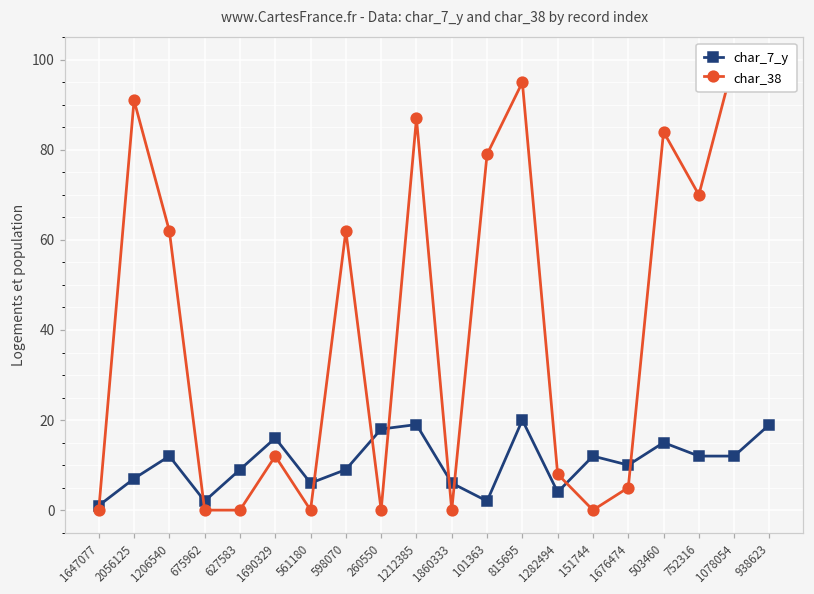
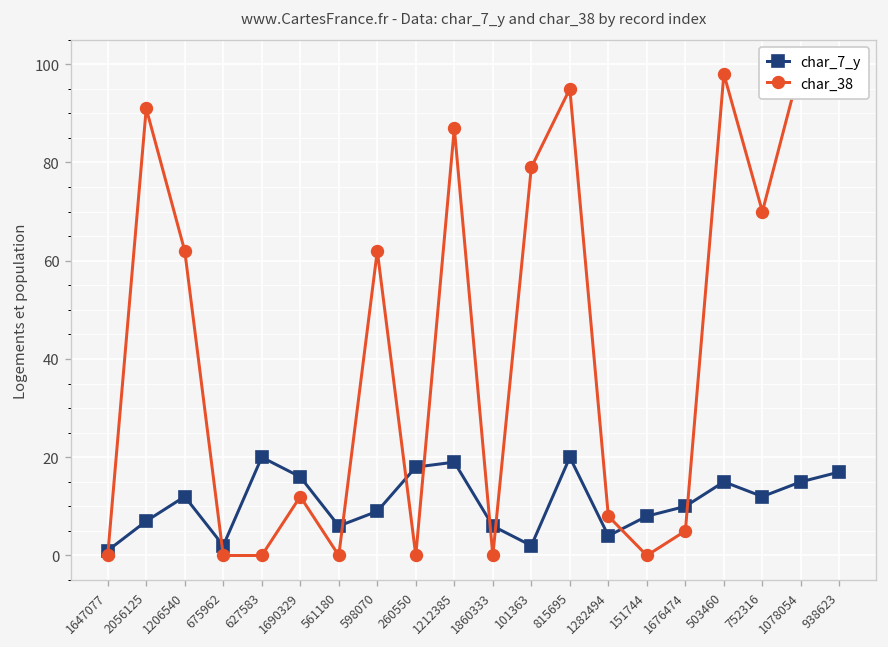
char_7_y, 627583: 9 -> 20
char_7_y, 151744: 12 -> 8
char_38, 503460: 84 -> 98
char_7_y, 1078054: 12 -> 15
char_7_y, 938623: 19 -> 17
